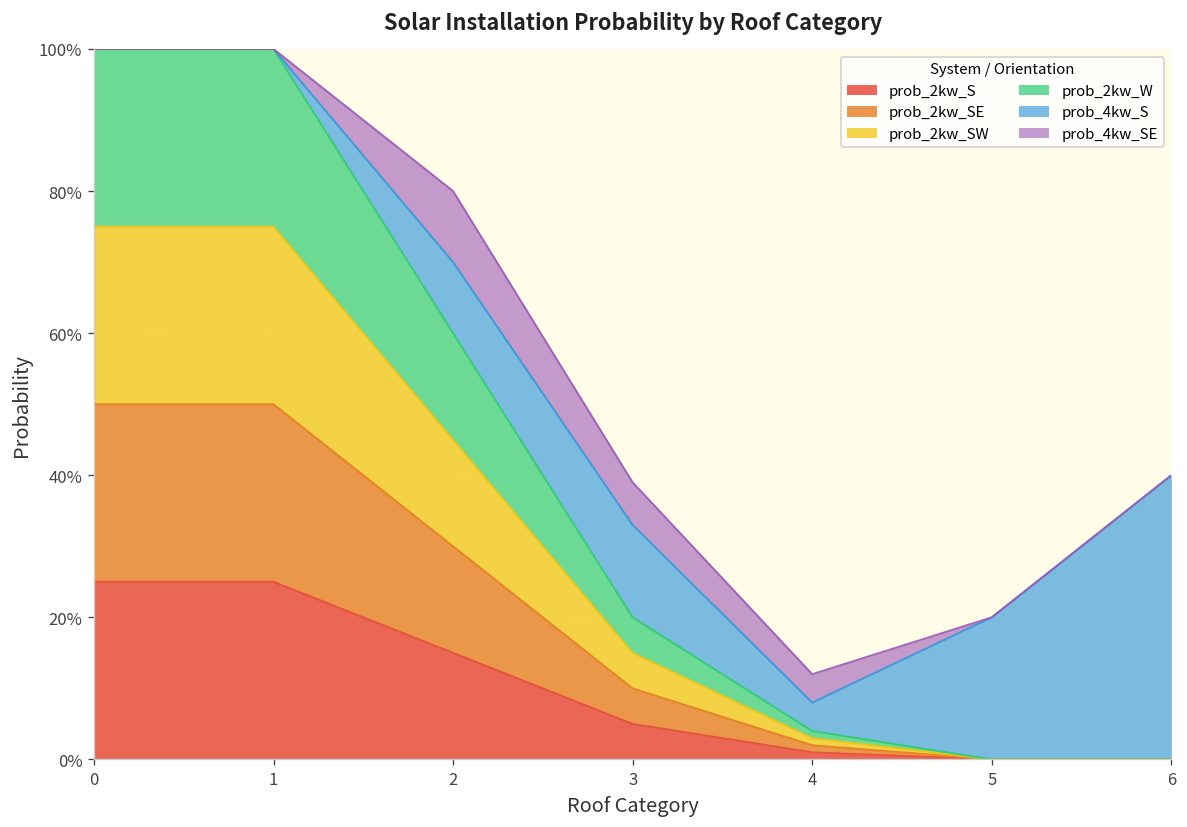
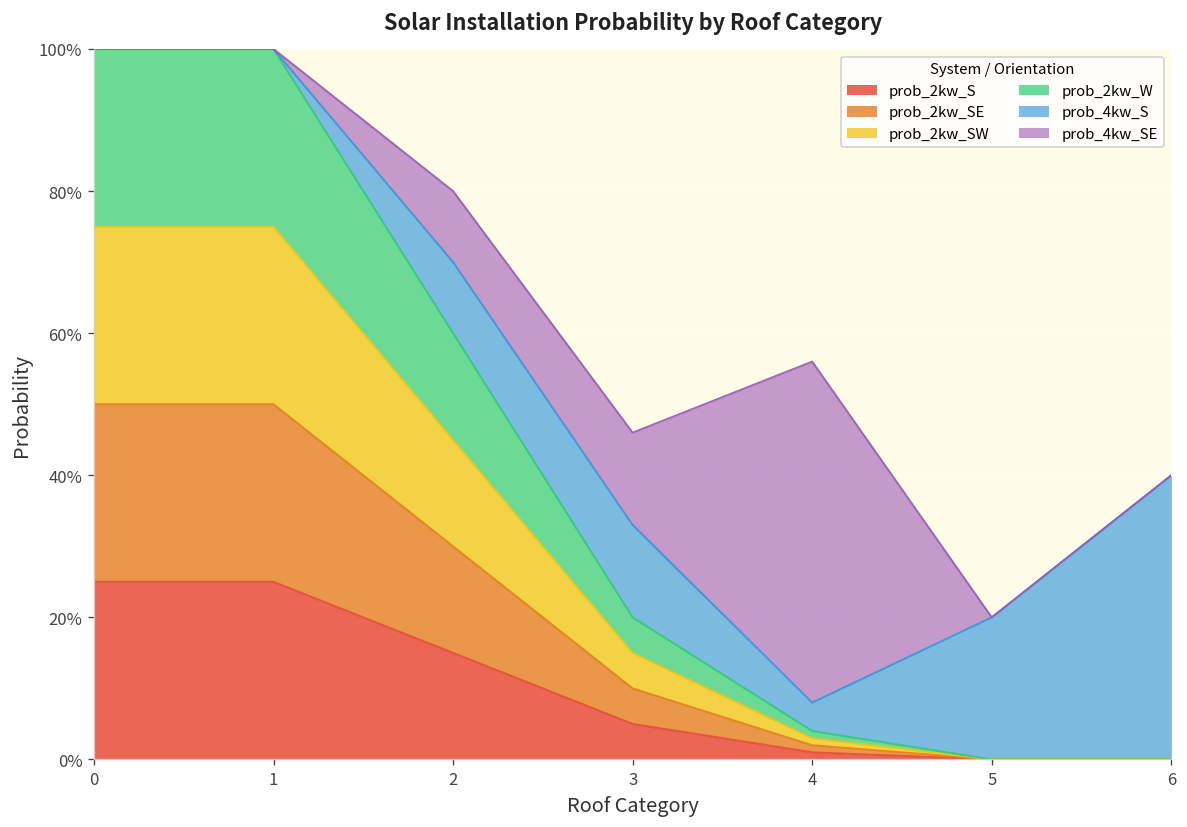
prob_4kw_SE, 3: 6% -> 13%
prob_4kw_SE, 4: 4% -> 48%
